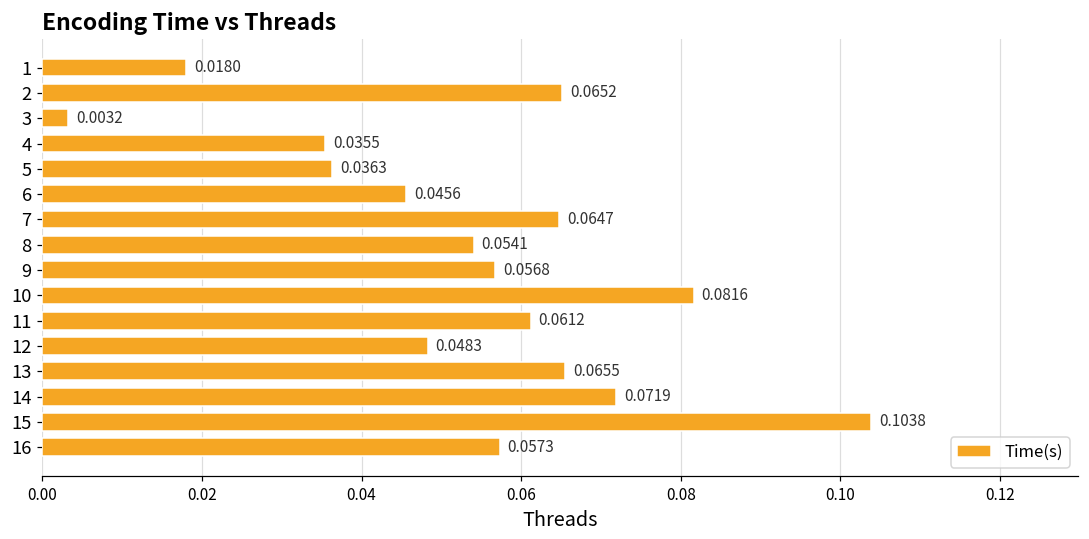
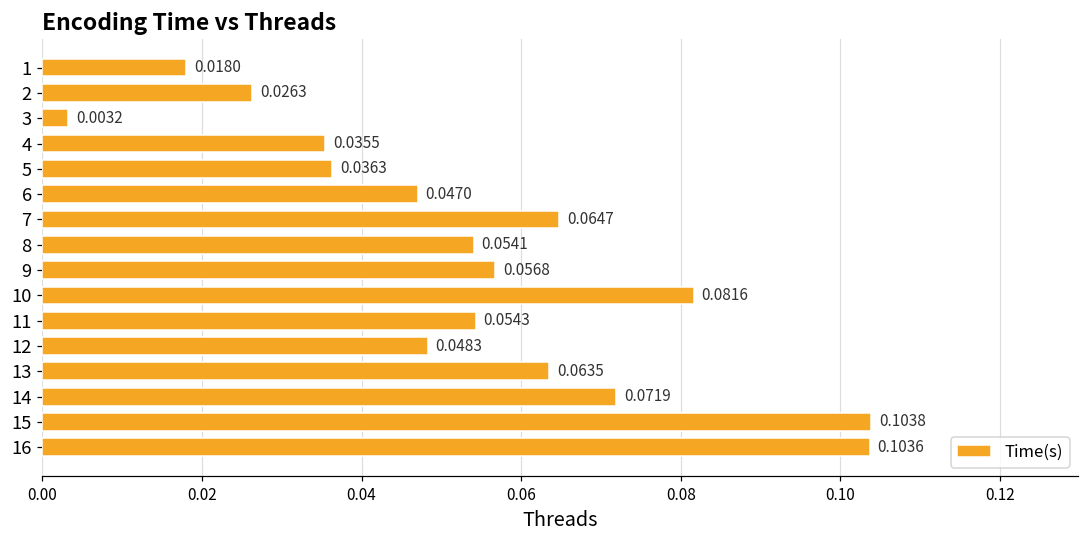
2: 0.0652 -> 0.0263
6: 0.0456 -> 0.0470
11: 0.0612 -> 0.0543
13: 0.0655 -> 0.0635
16: 0.0573 -> 0.1036
